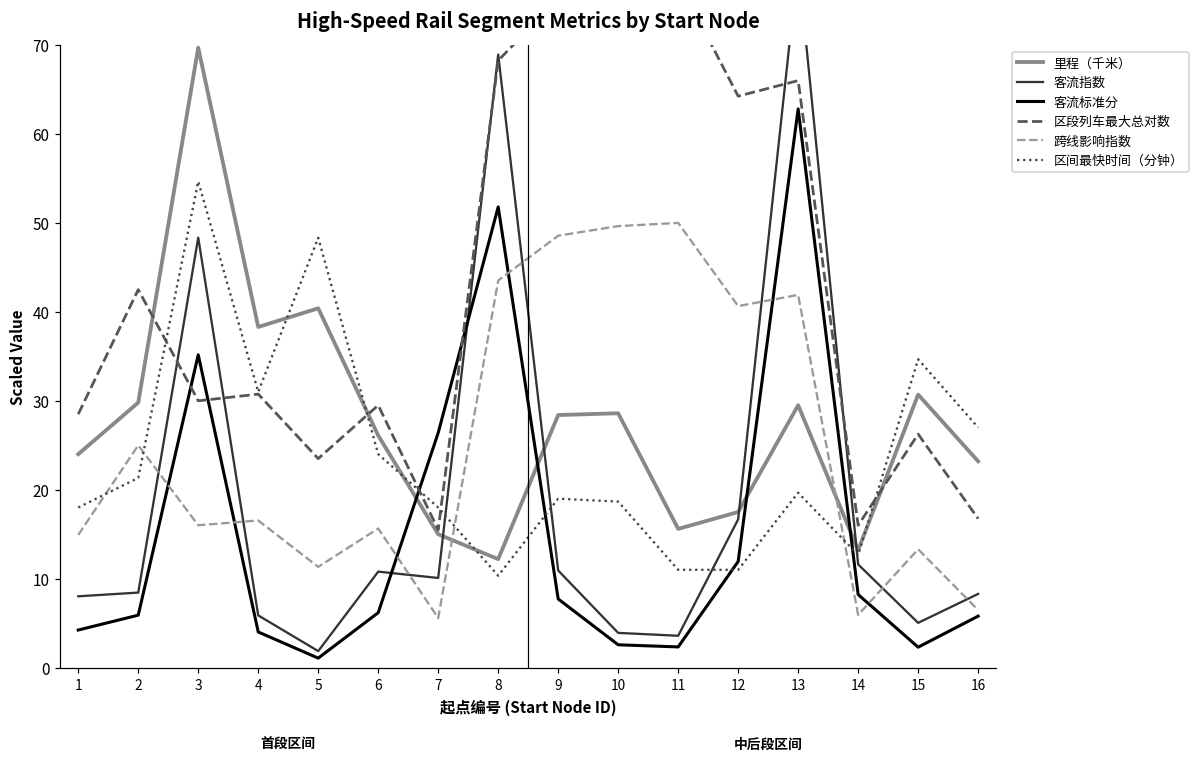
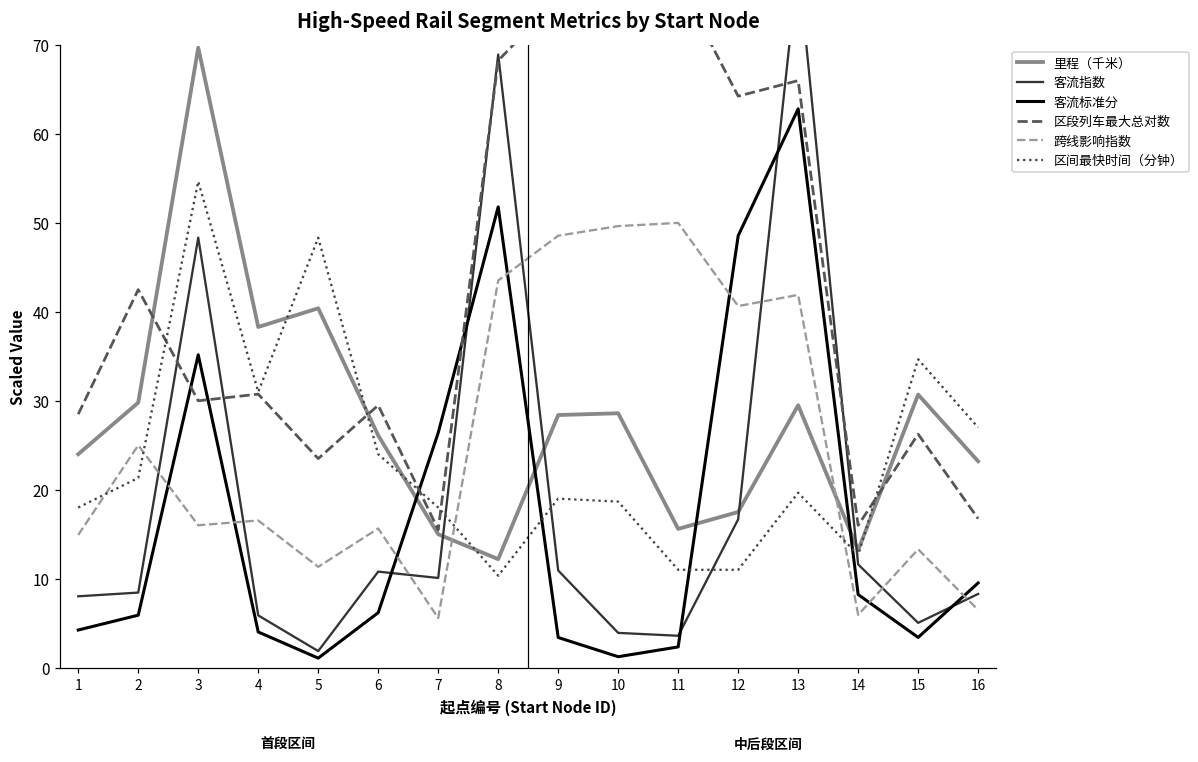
客流标准分, 9: 8 -> 3
客流标准分, 10: 3 -> 1
客流标准分, 12: 12 -> 49
客流标准分, 15: 2 -> 3
客流标准分, 16: 6 -> 10
